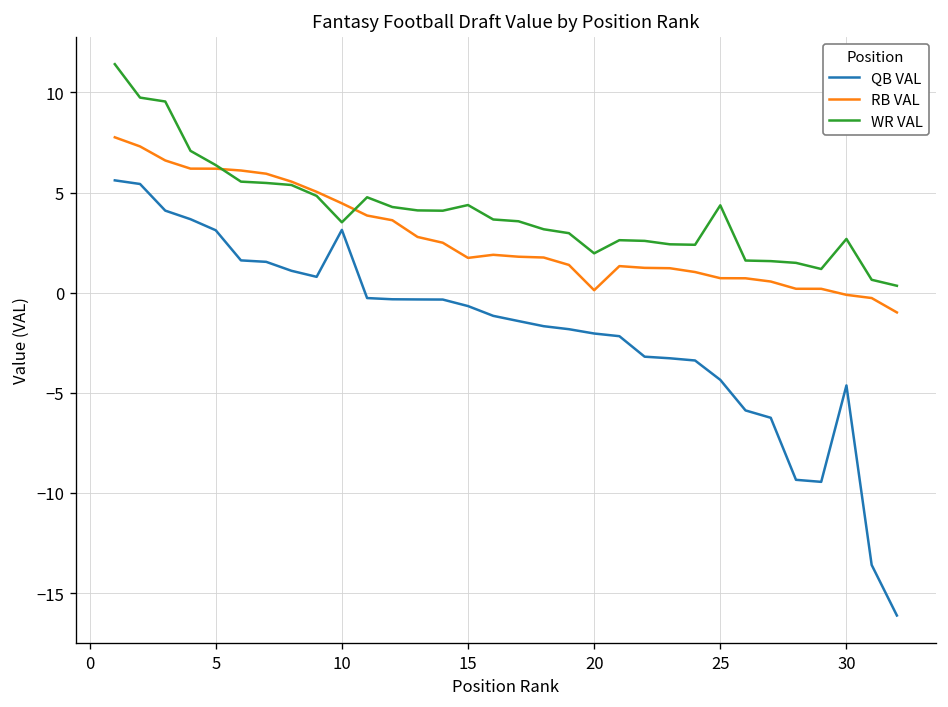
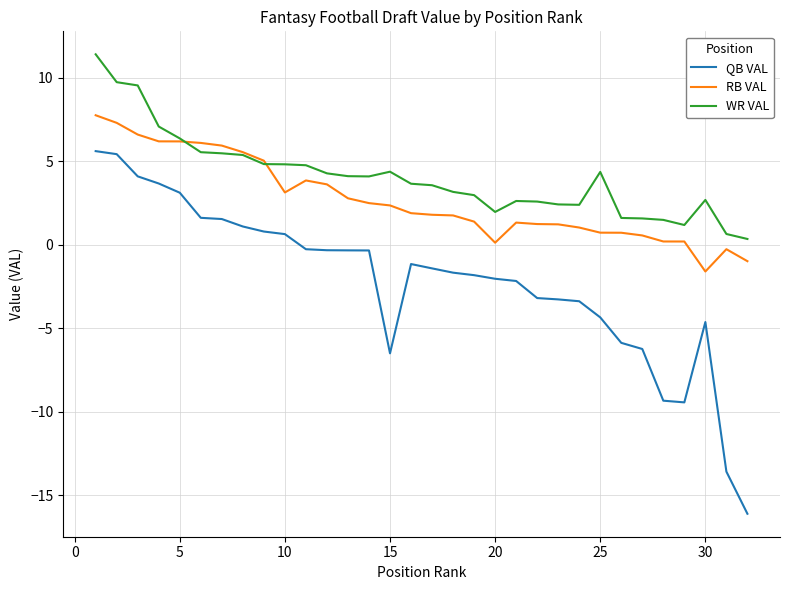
QB VAL, 10: 3.1 -> 0.6
RB VAL, 10: 4.5 -> 3.1
WR VAL, 10: 3.5 -> 4.8
QB VAL, 15: -0.7 -> -6.5
RB VAL, 15: 1.7 -> 2.4
RB VAL, 30: -0.1 -> -1.6
